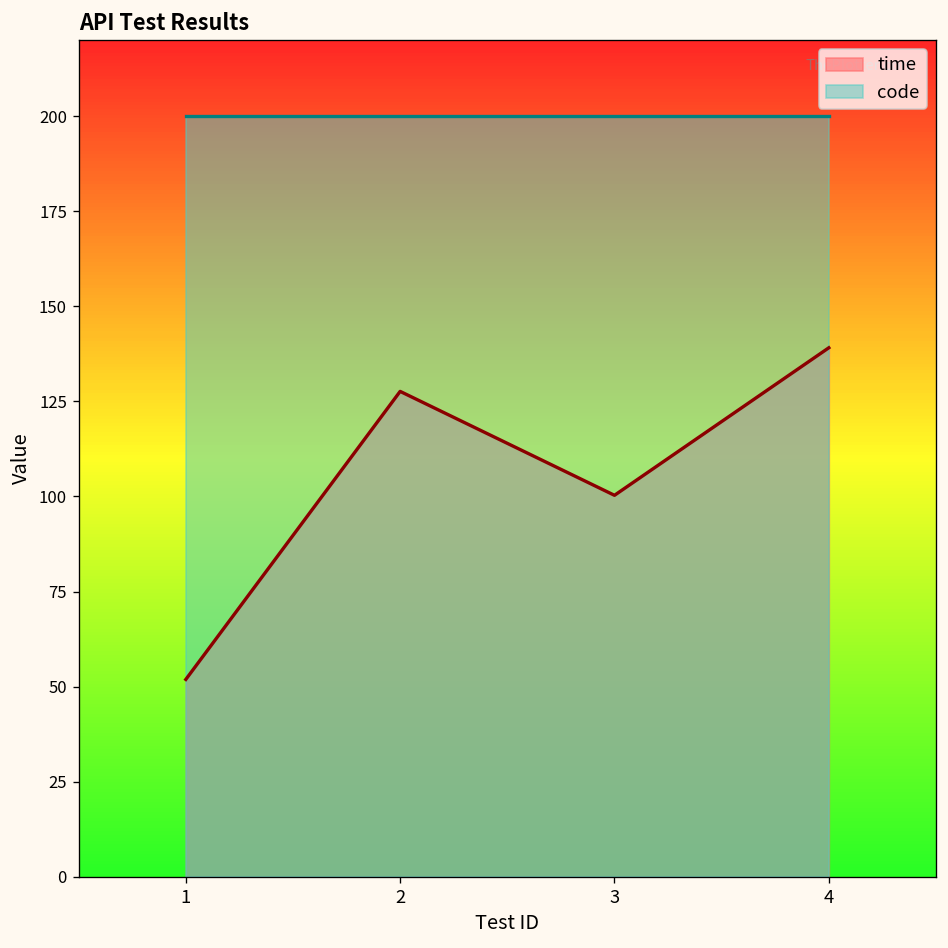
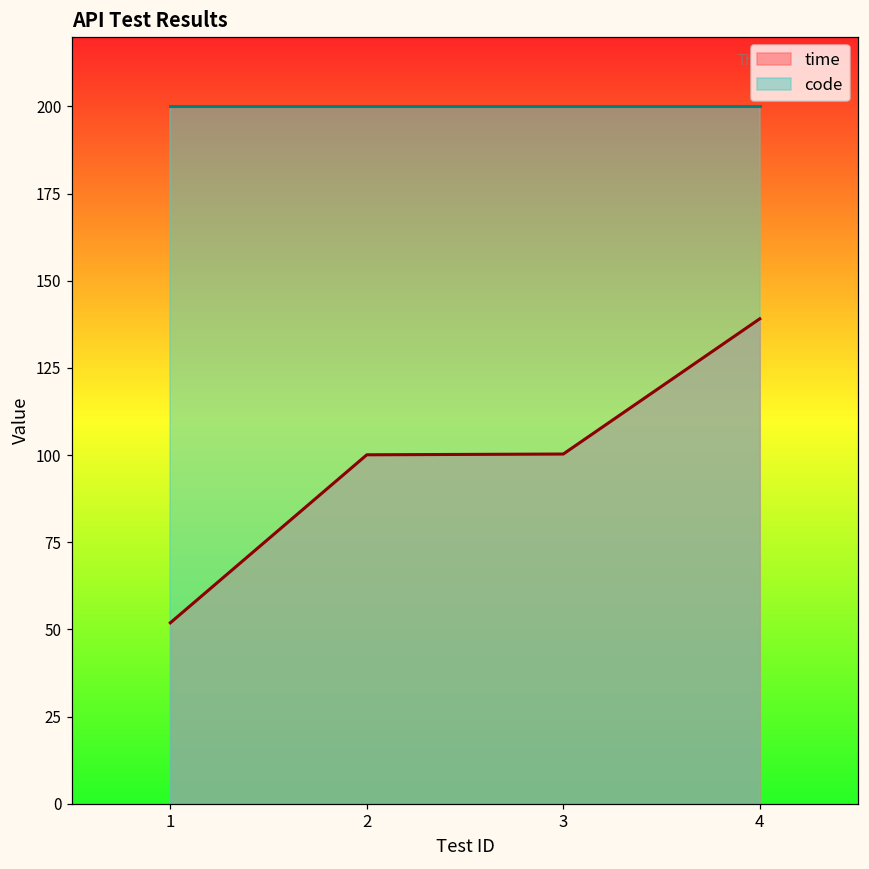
time, 2: 128 -> 100
